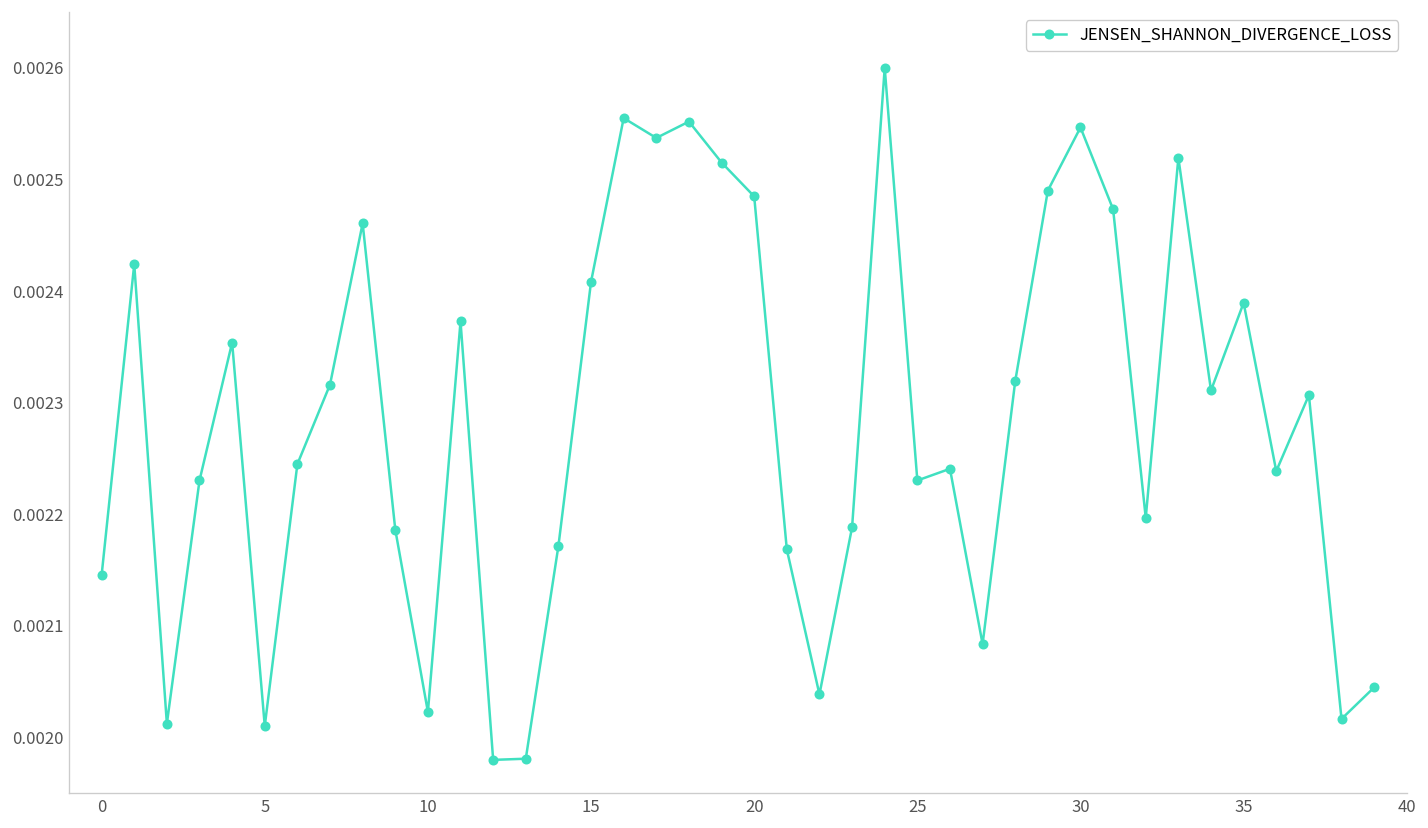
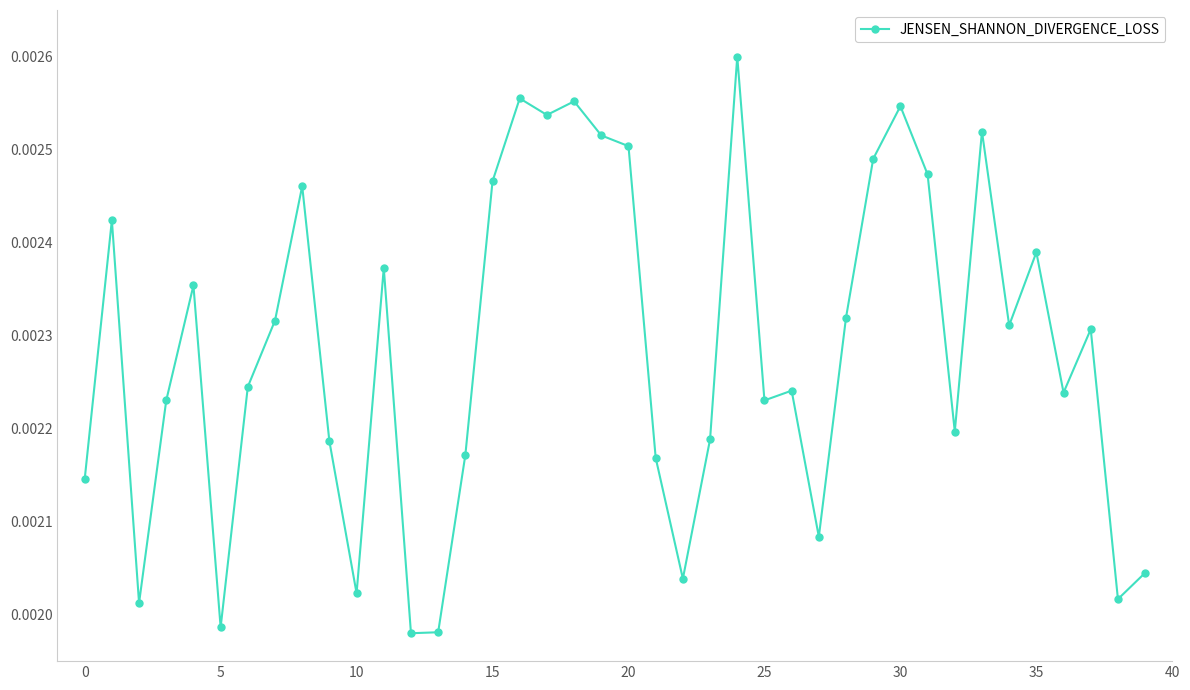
5: 0.00201 -> 0.00199
15: 0.00241 -> 0.00247
20: 0.00248 -> 0.00250
